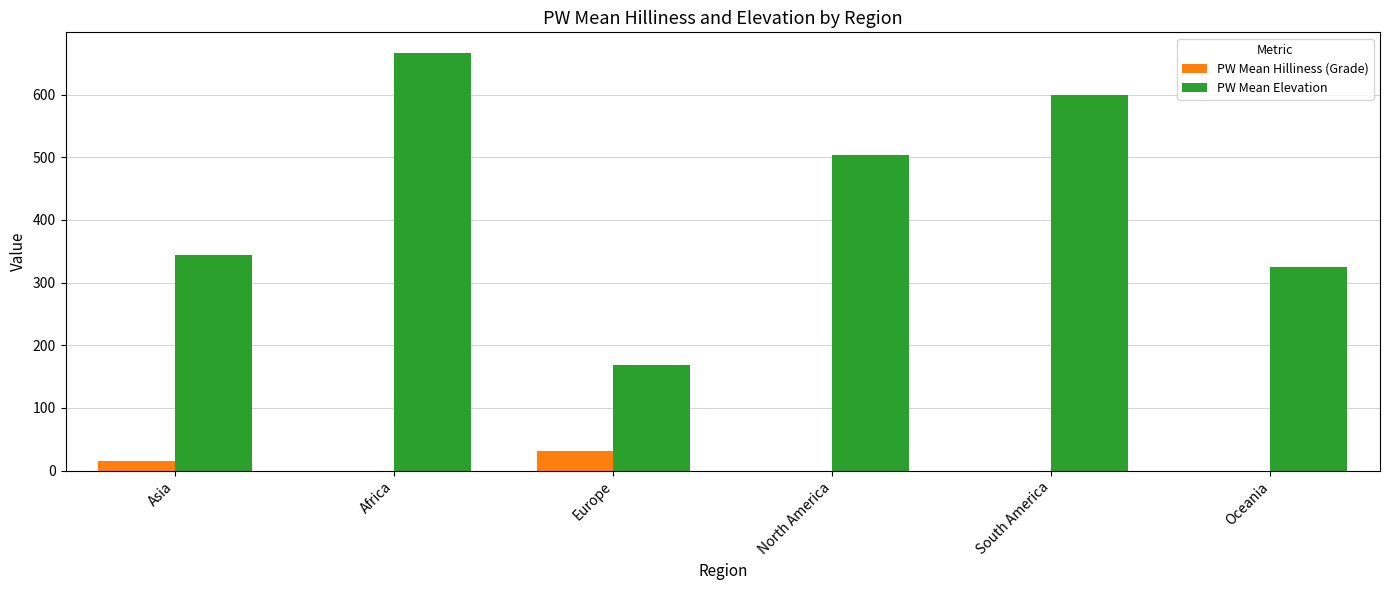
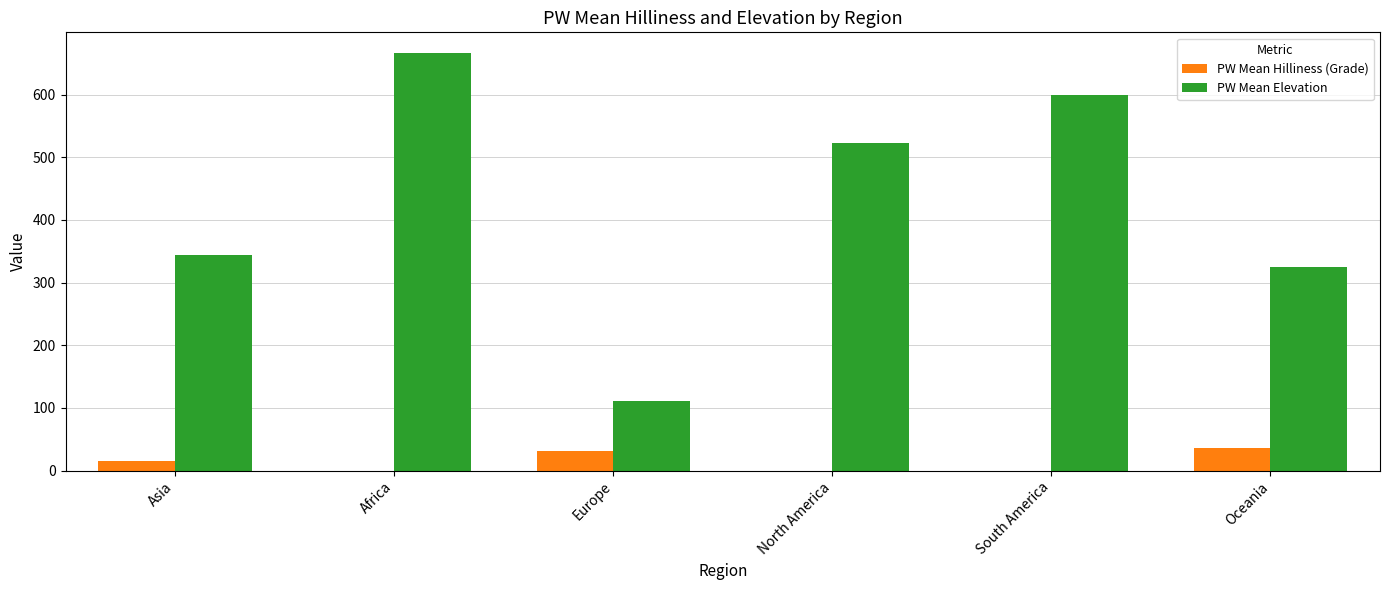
PW Mean Elevation, Europe: 170 -> 110
PW Mean Elevation, North America: 500 -> 520
PW Mean Hilliness (Grade), Oceania: 0 -> 40
